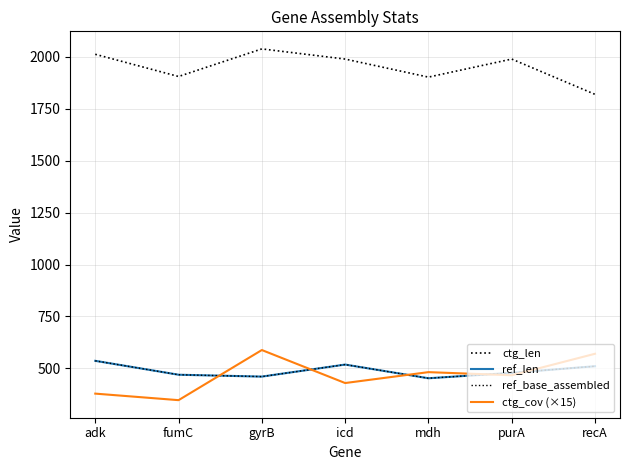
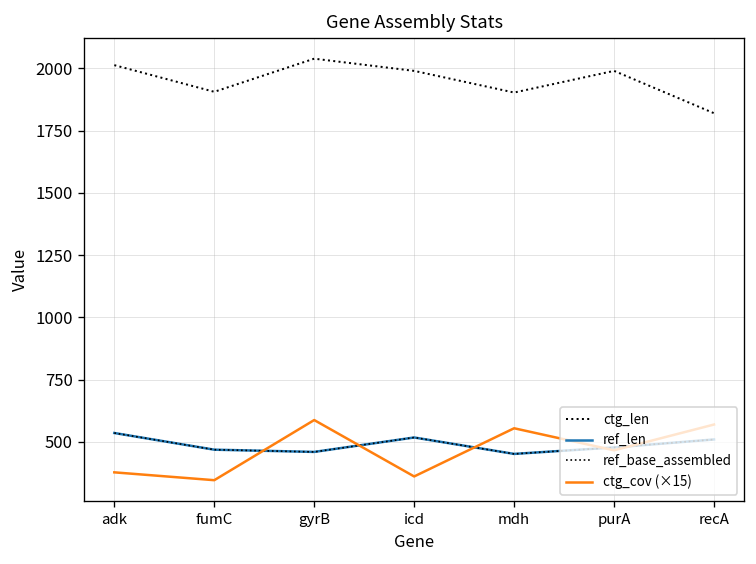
ctg_cov (×15), icd: 430 -> 360
ctg_cov (×15), mdh: 480 -> 560
